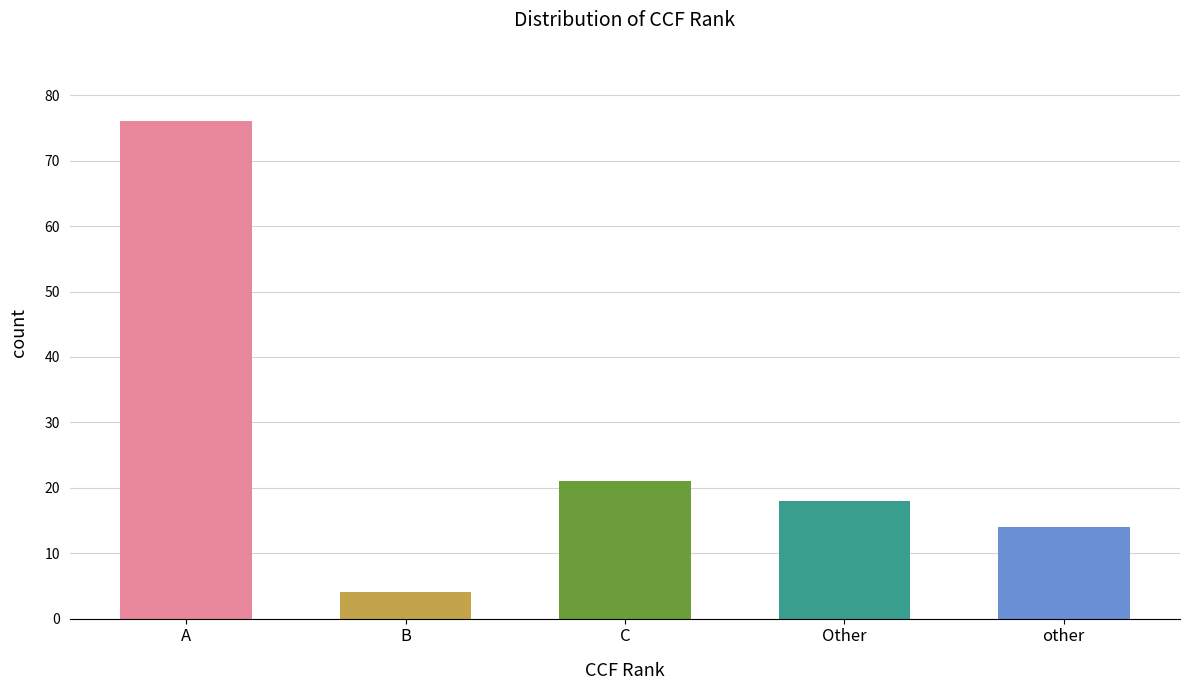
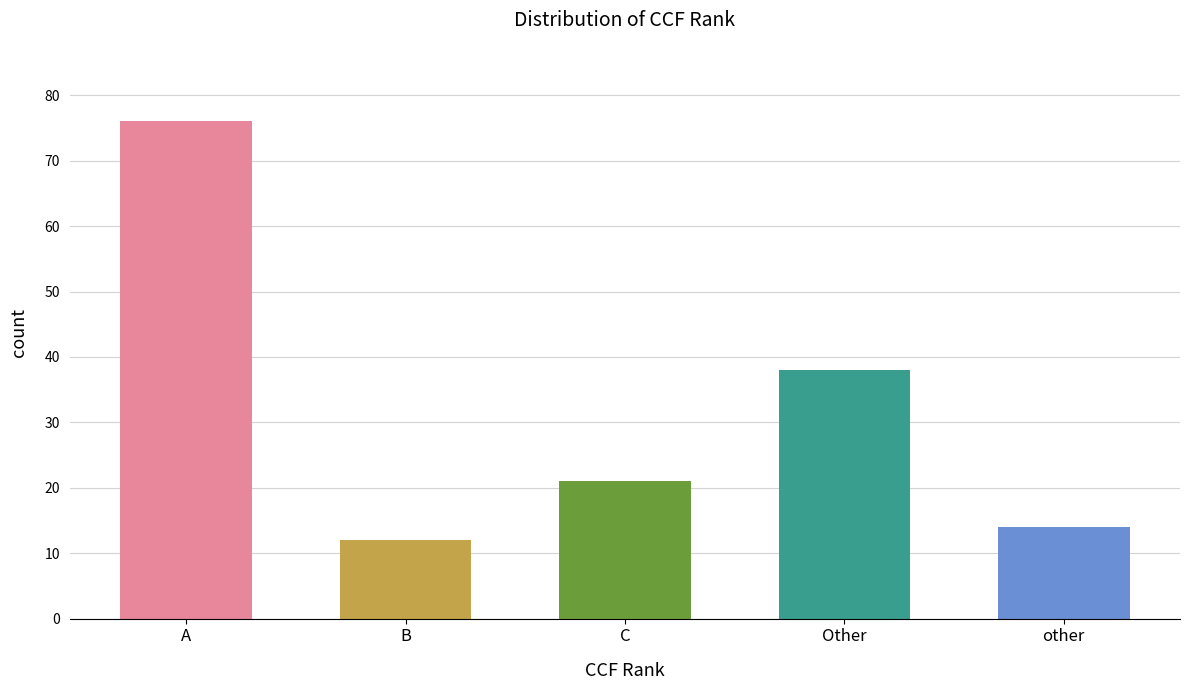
B: 4 -> 12
Other: 18 -> 38
